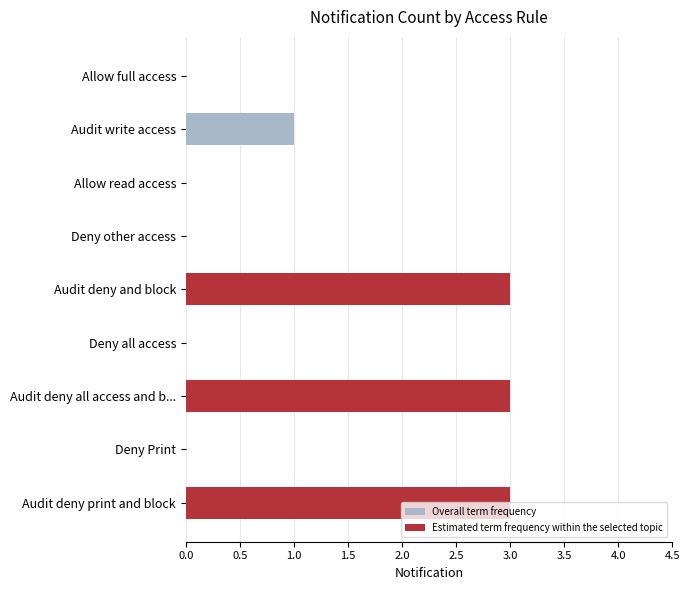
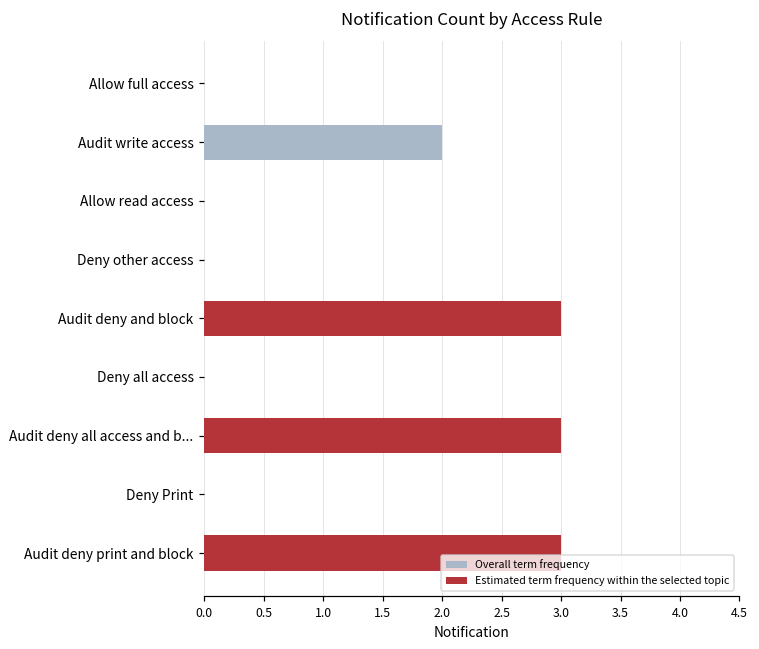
Overall term frequency, Audit write access: 1 -> 2
